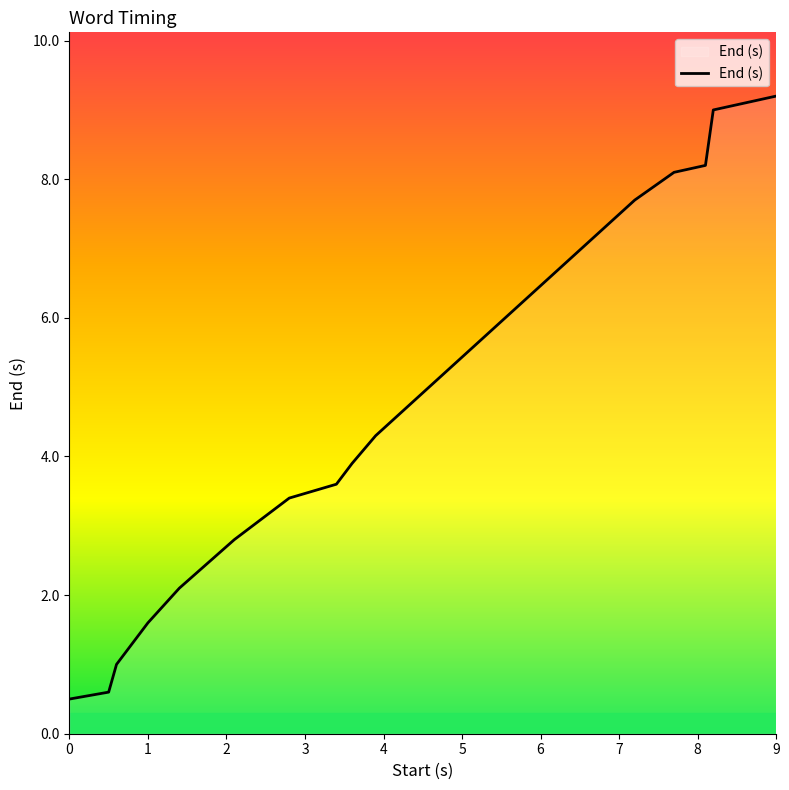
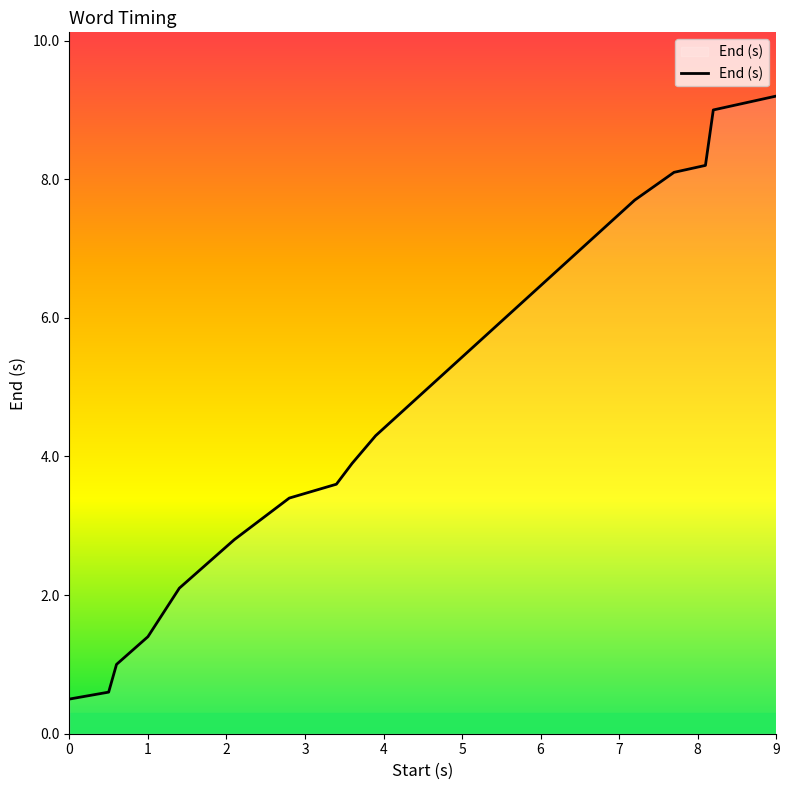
1: 1.6 -> 1.4
